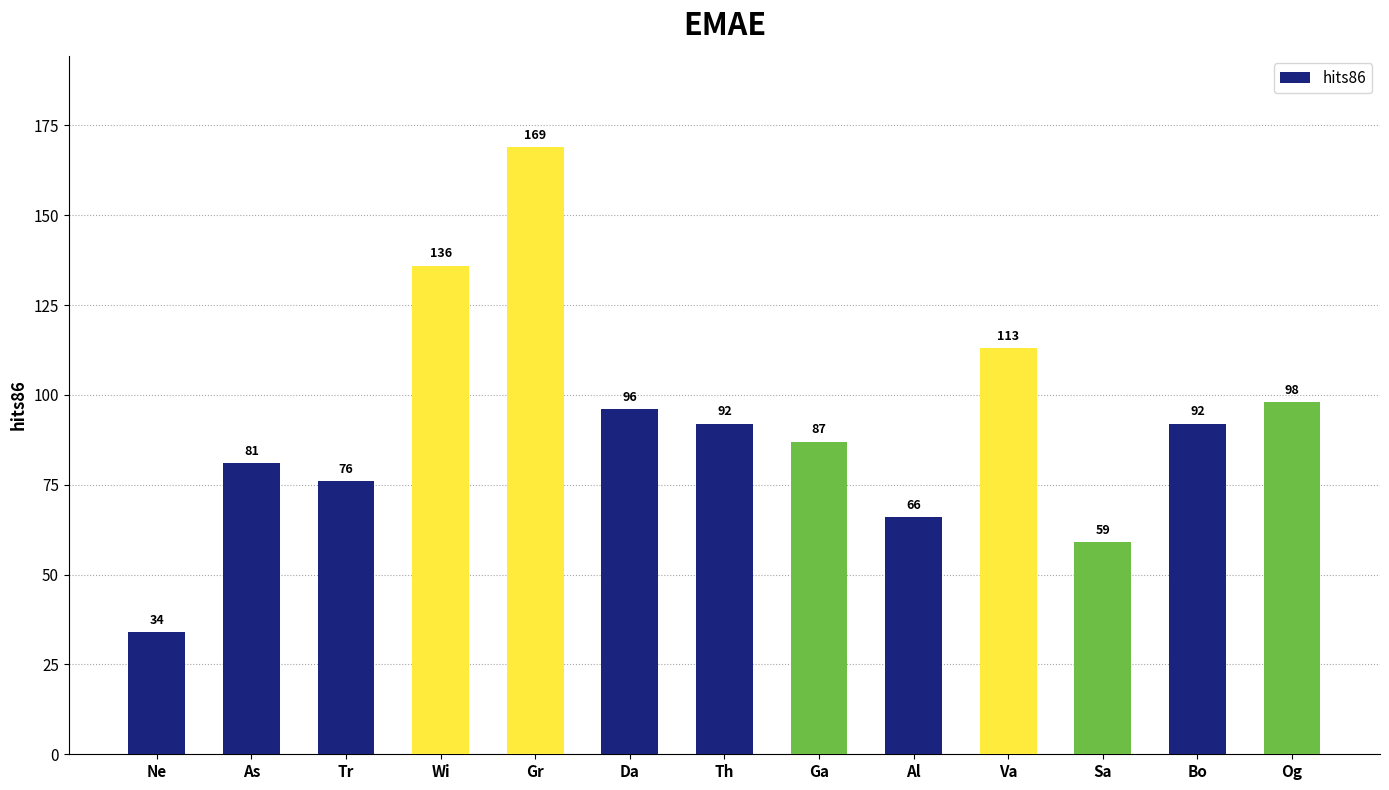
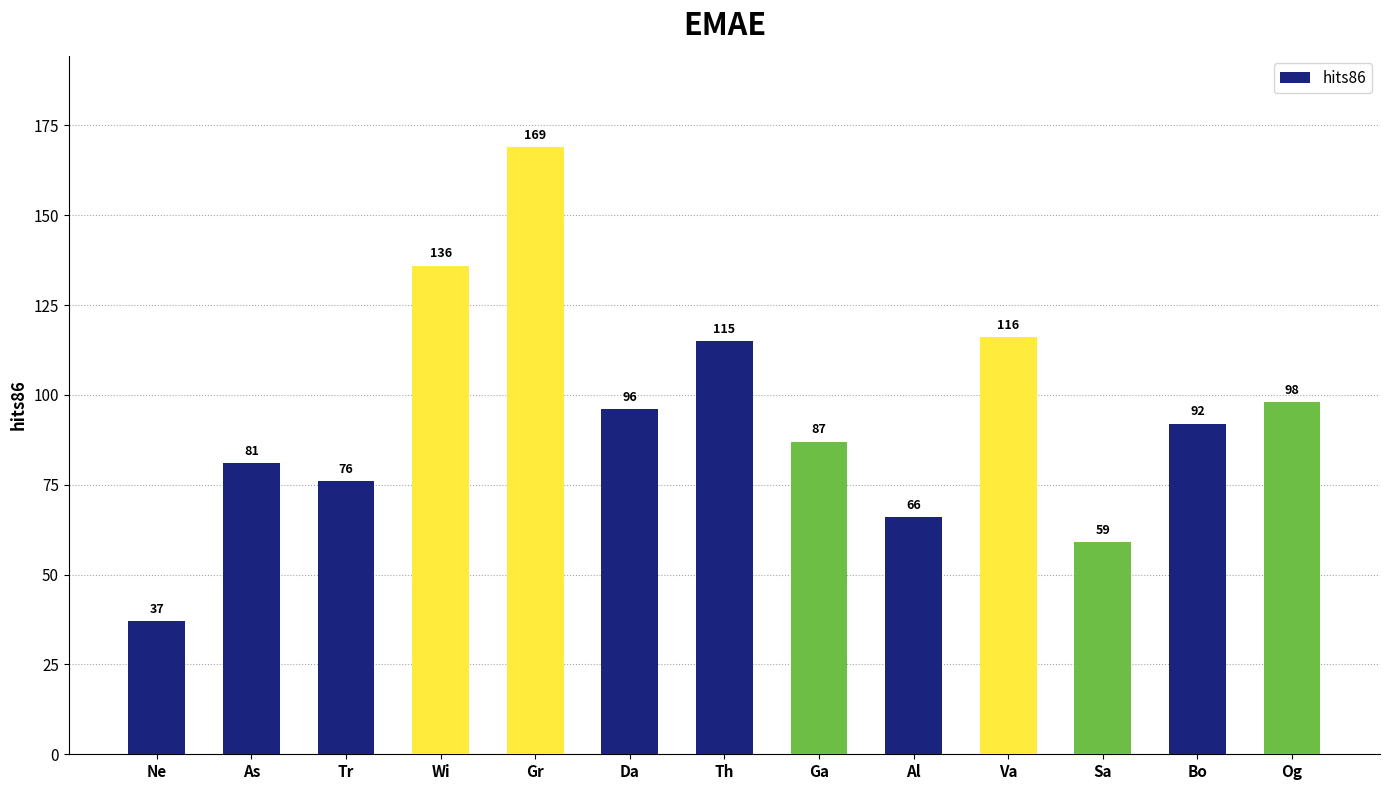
Ne: 34 -> 37
Th: 92 -> 115
Va: 113 -> 116
